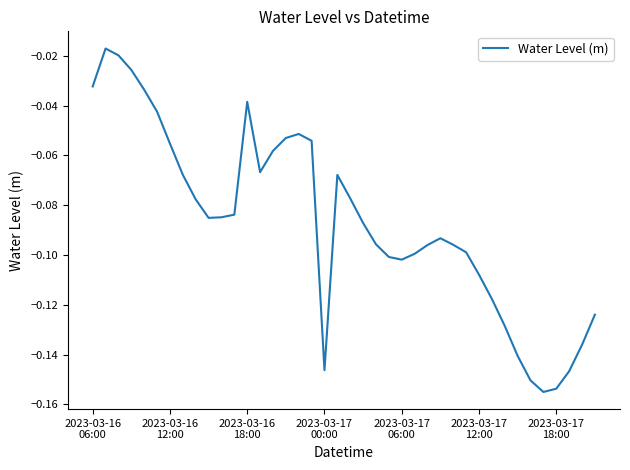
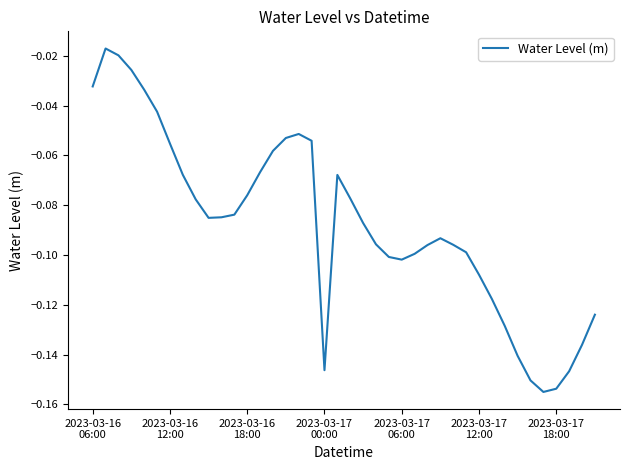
2023-03-16 18:00: -0.039 -> -0.076
